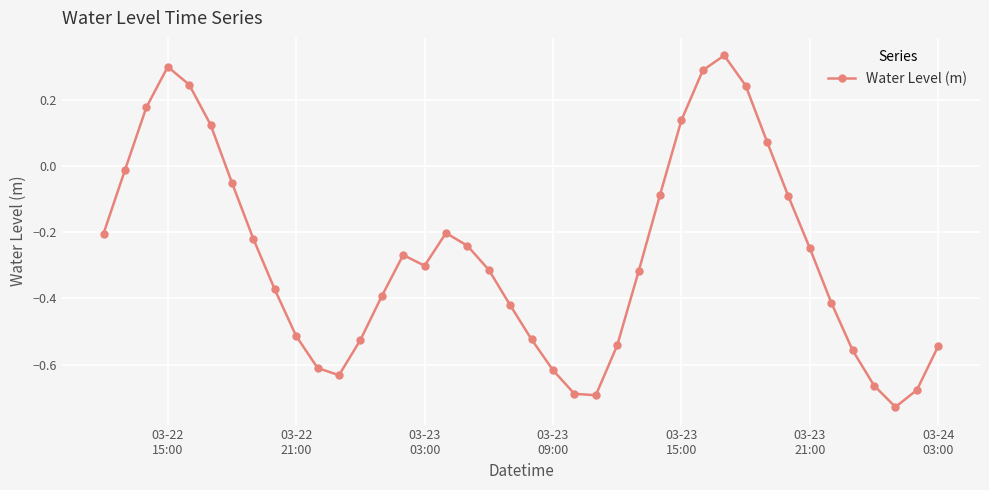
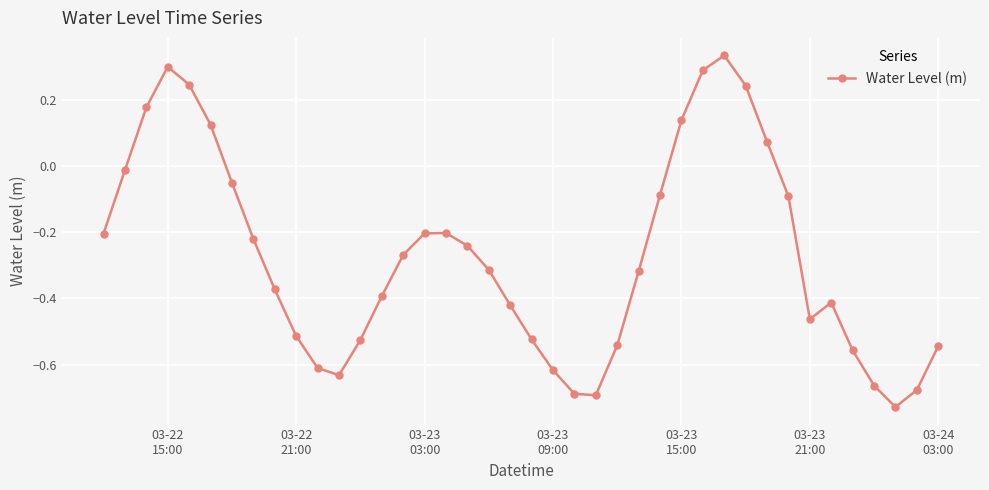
03-23 03:00: -0.30 -> -0.20
03-23 21:00: -0.25 -> -0.46
